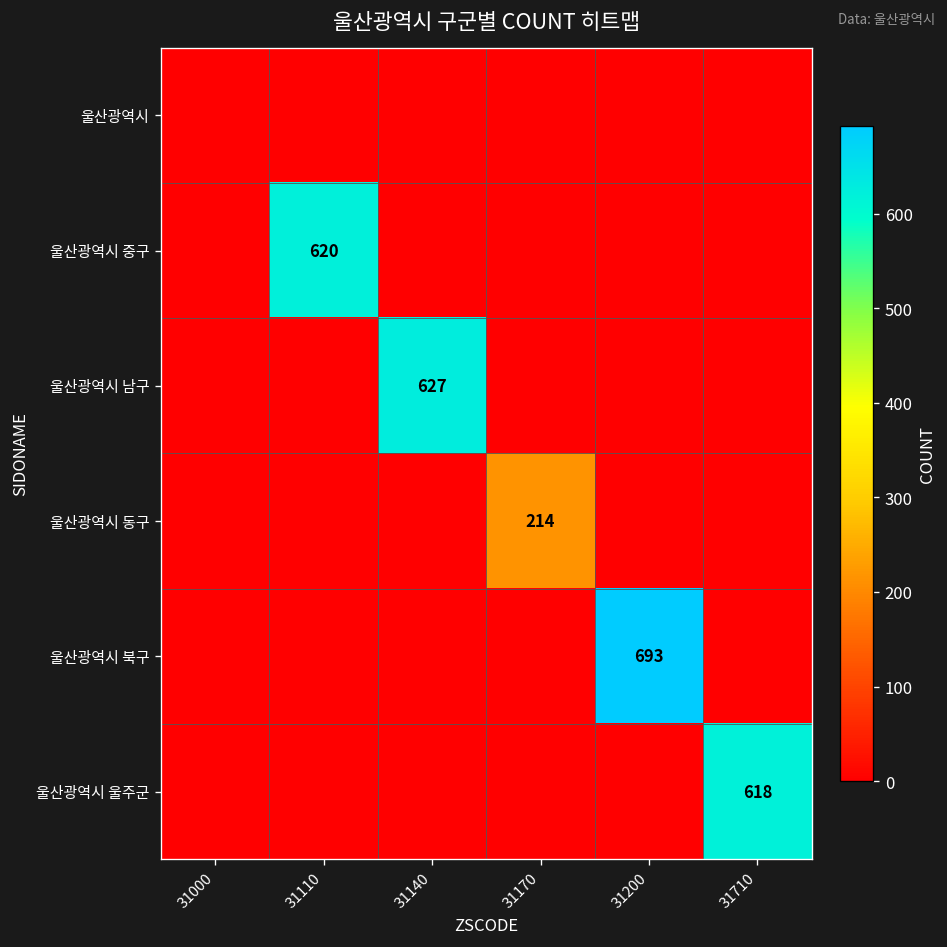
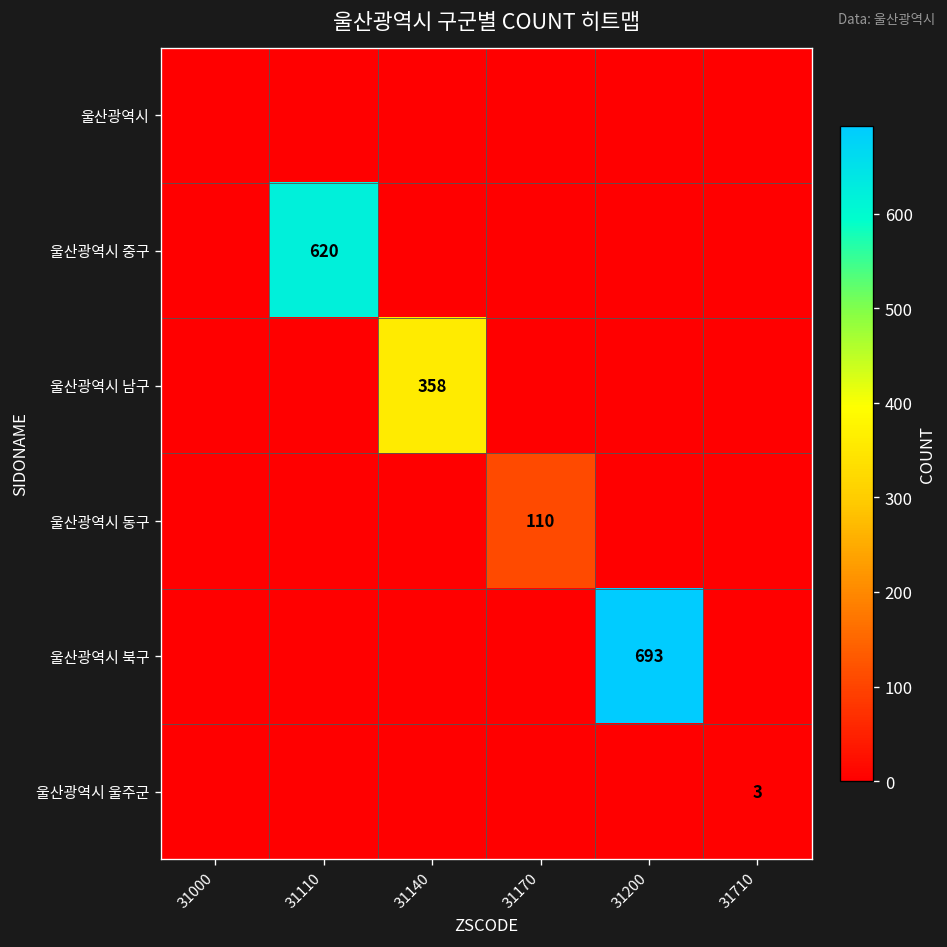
울산광역시 남구, 31140: 627 -> 358
울산광역시 동구, 31170: 214 -> 110
울산광역시 울주군, 31710: 618 -> 3
